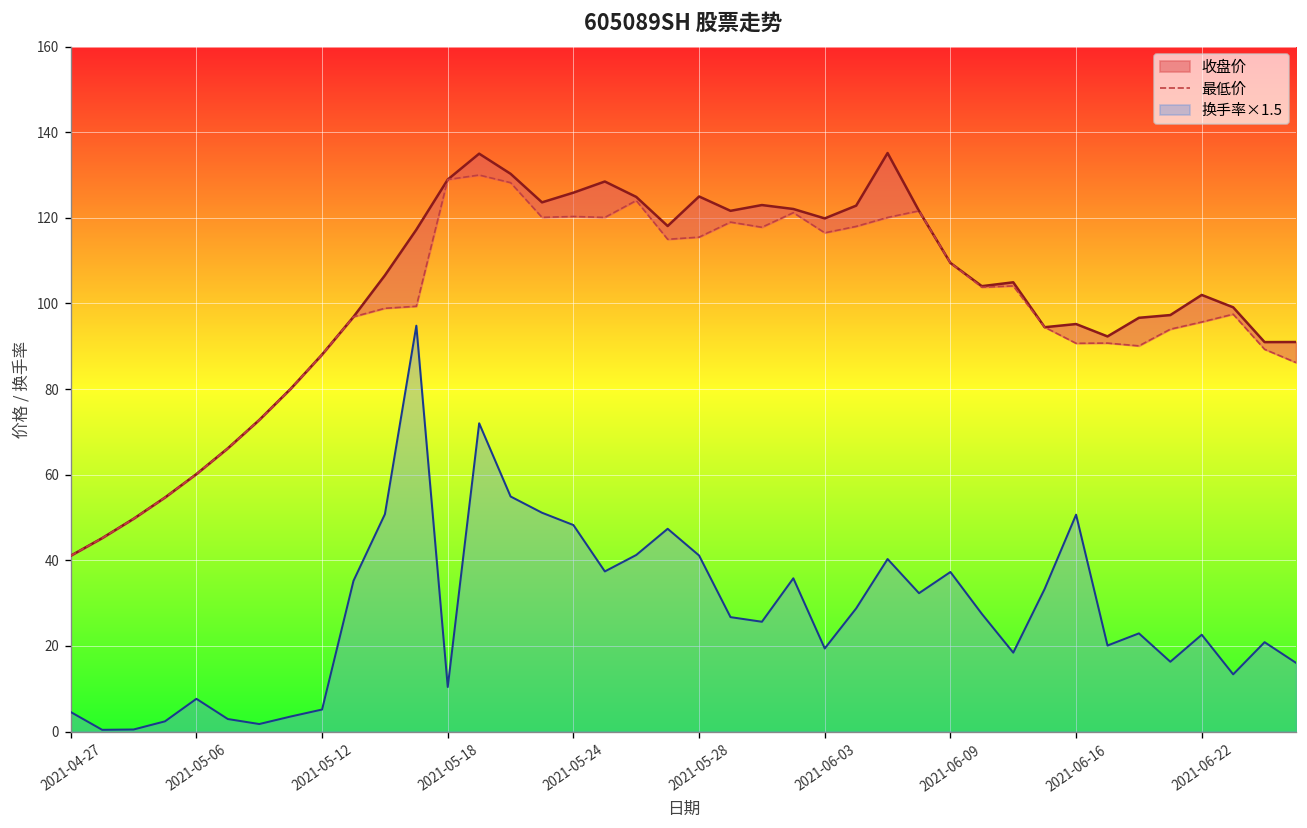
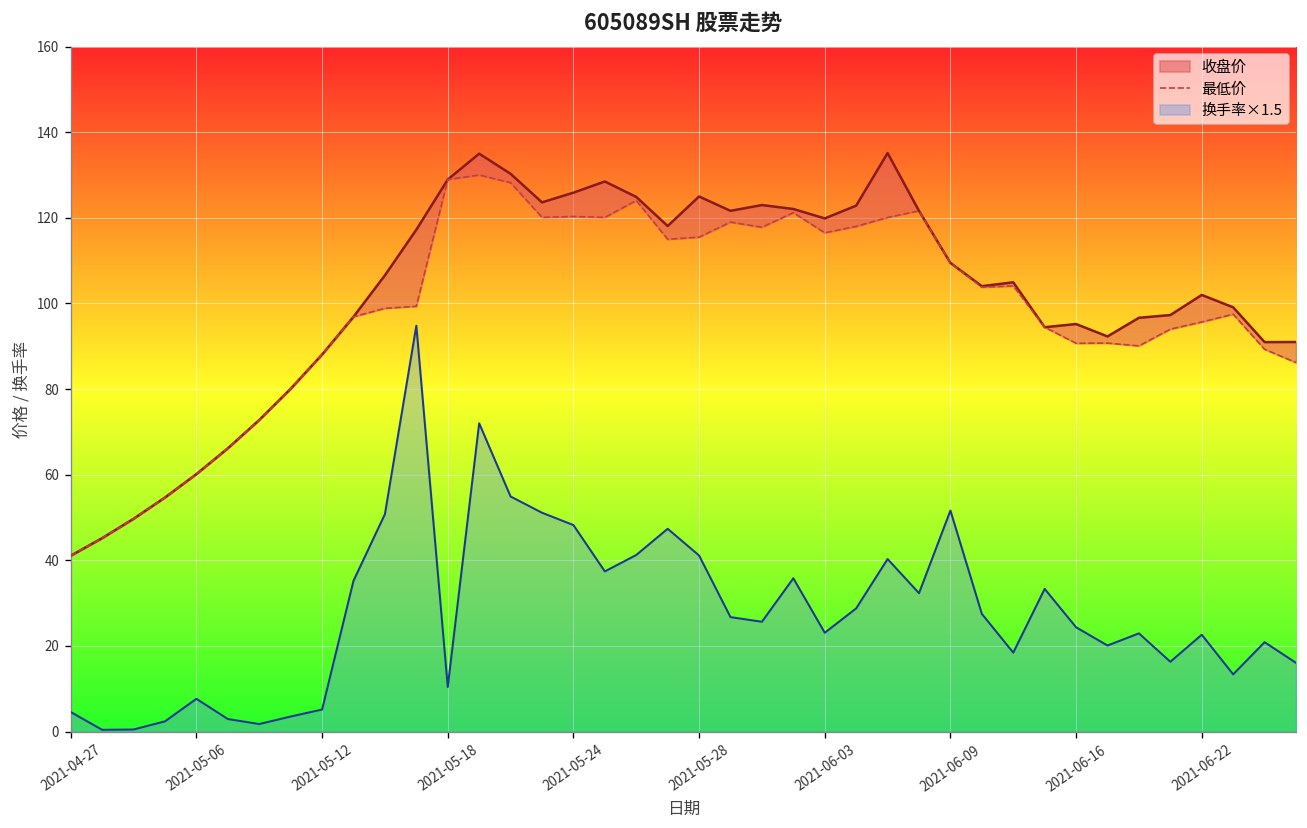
换手率×1.5, 2021-06-03: 19 -> 23
换手率×1.5, 2021-06-09: 37 -> 52
换手率×1.5, 2021-06-16: 51 -> 24
